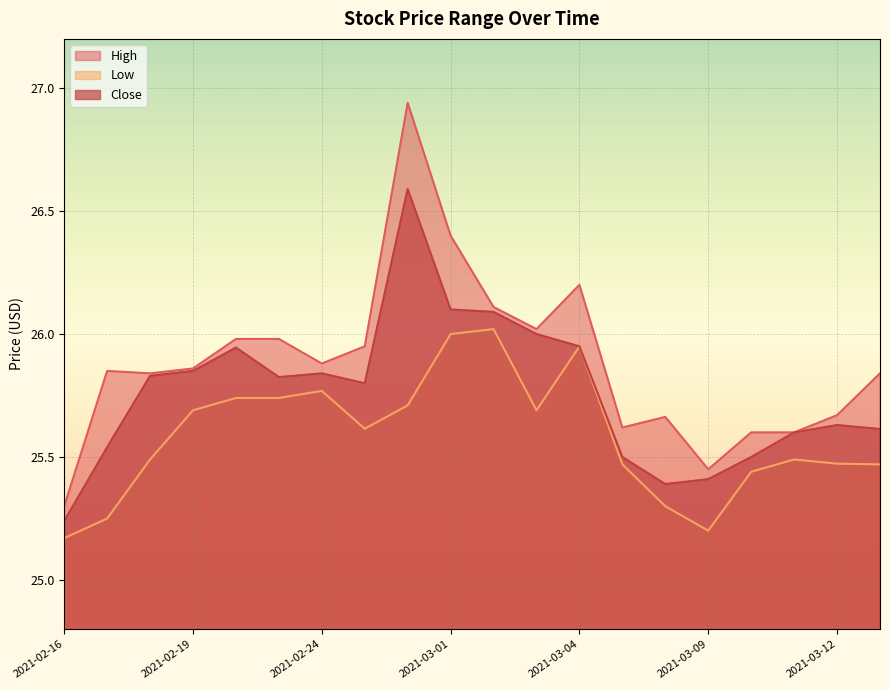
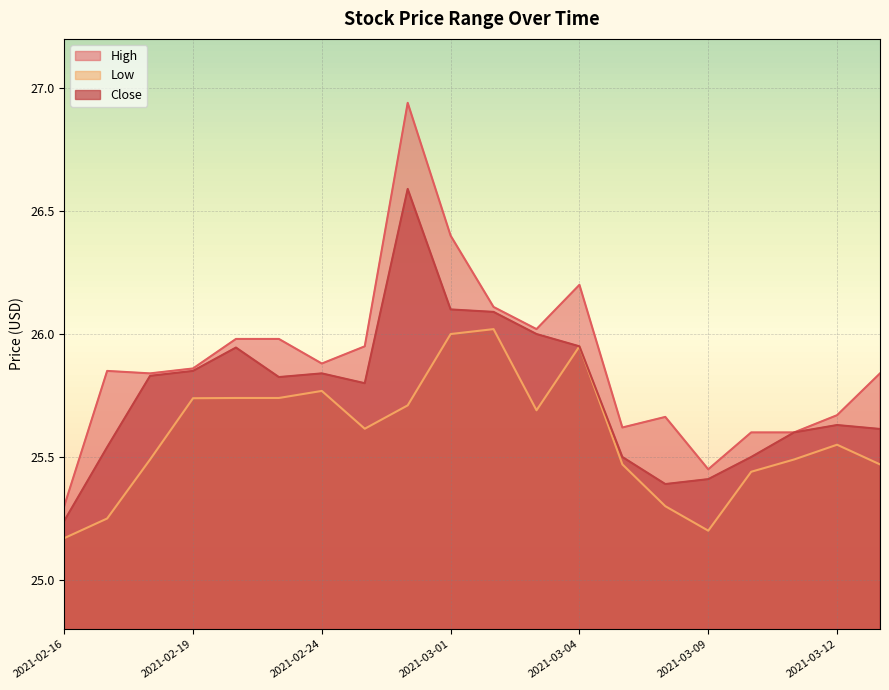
Low, 2021-02-19: 25.69 -> 25.74
Low, 2021-03-12: 25.47 -> 25.55
